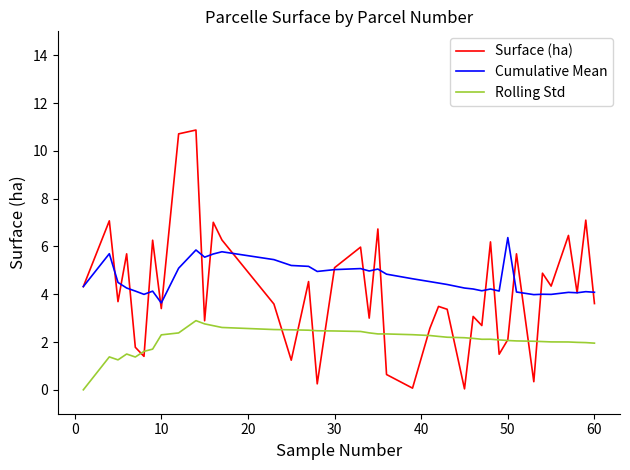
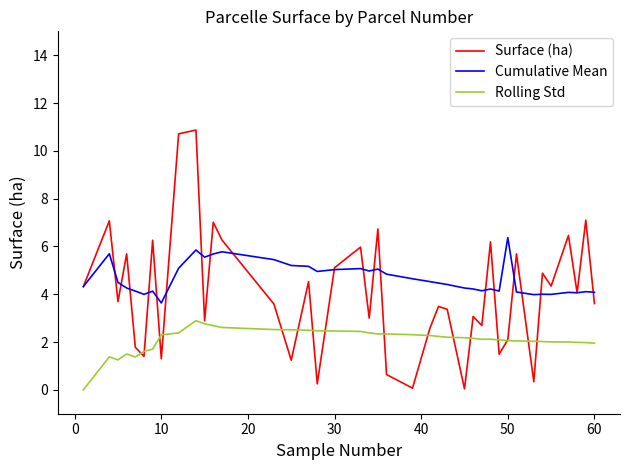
Surface (ha), 10: 3.4 -> 1.3
